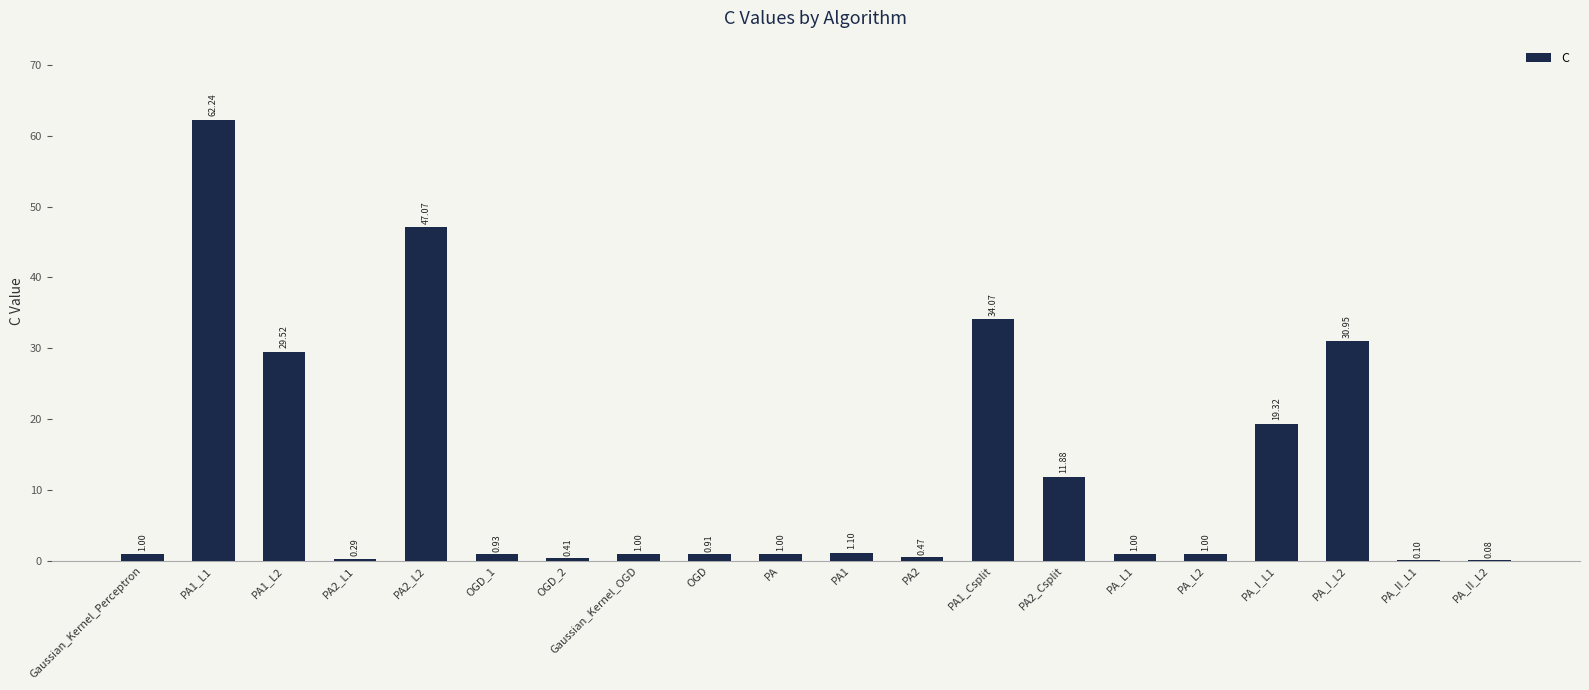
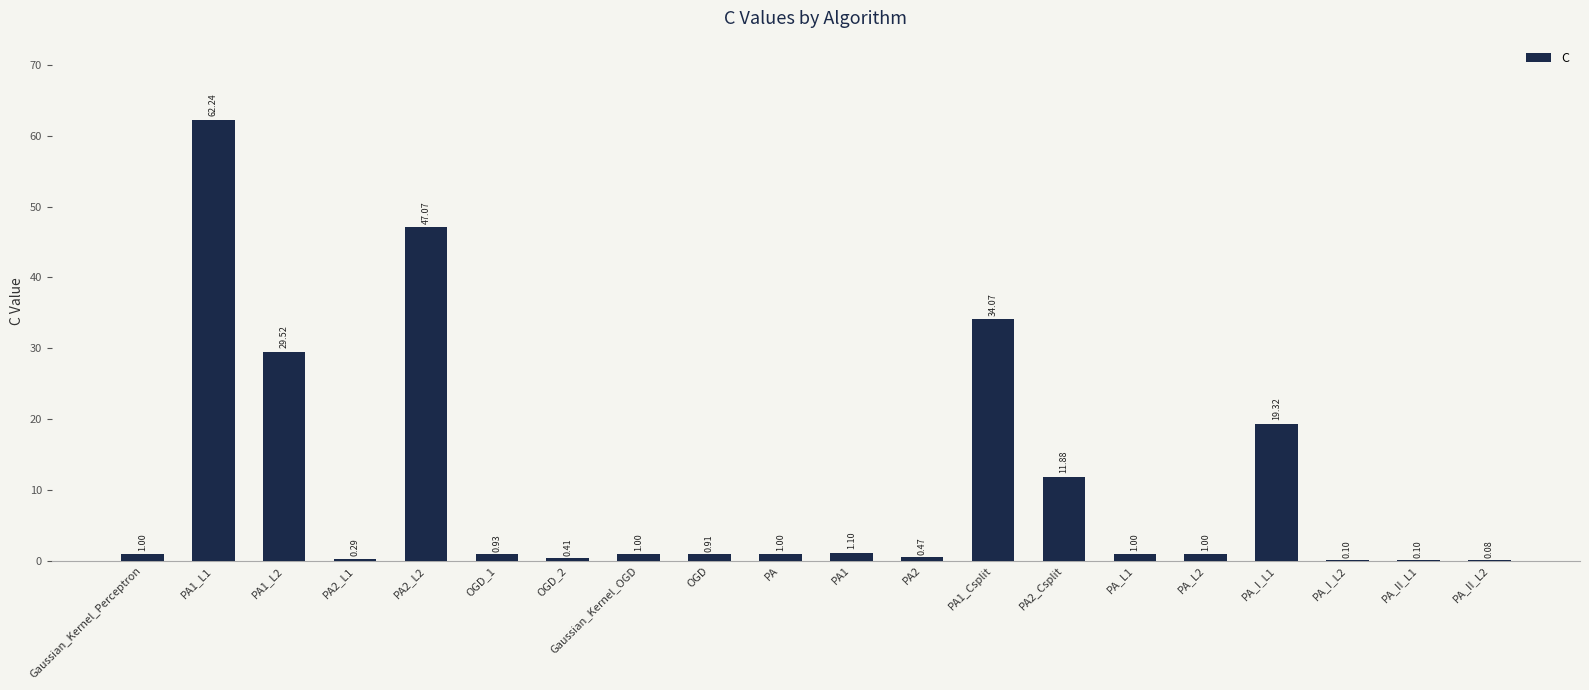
PA_I_L2: 30.95 -> 0.10
